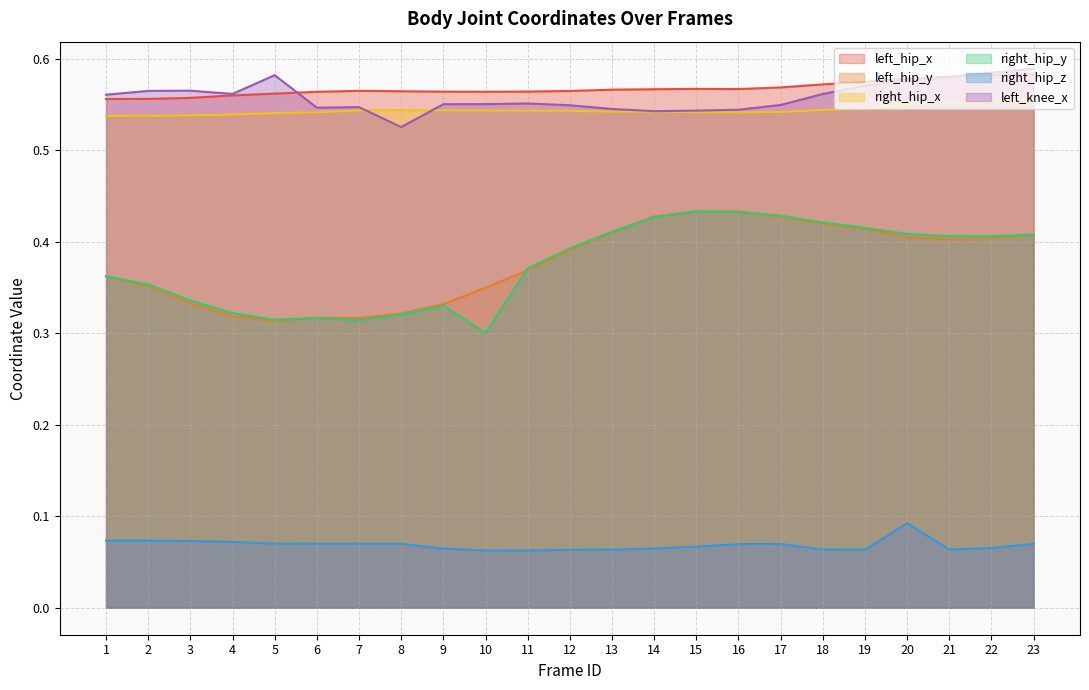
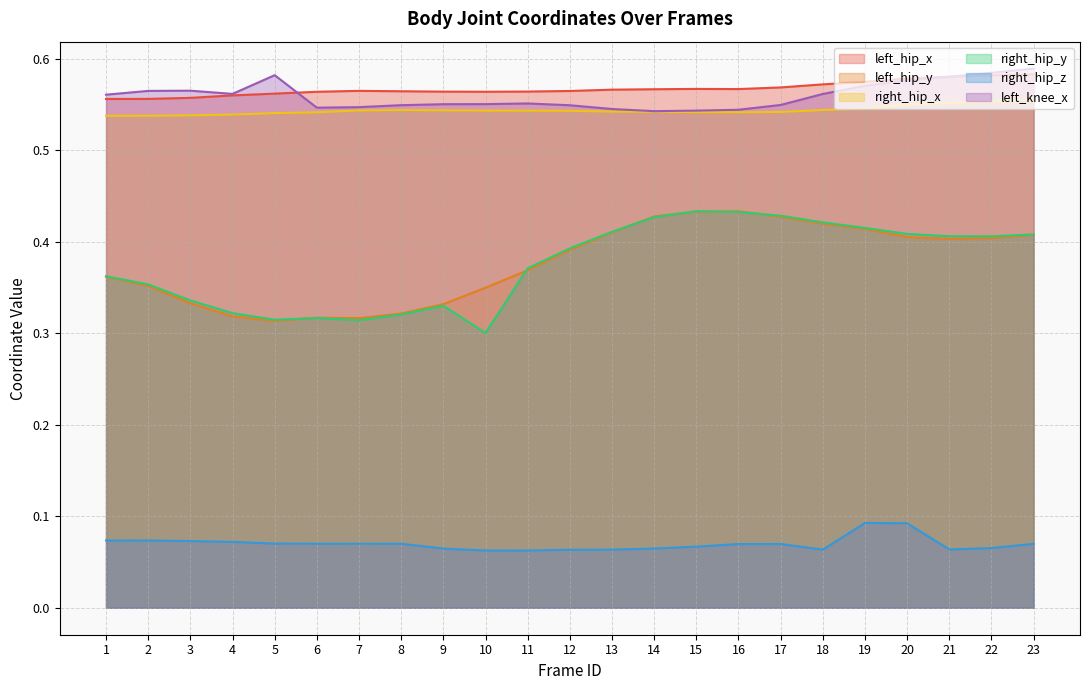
left_knee_x, 8: 0.53 -> 0.55
right_hip_z, 19: 0.06 -> 0.09
